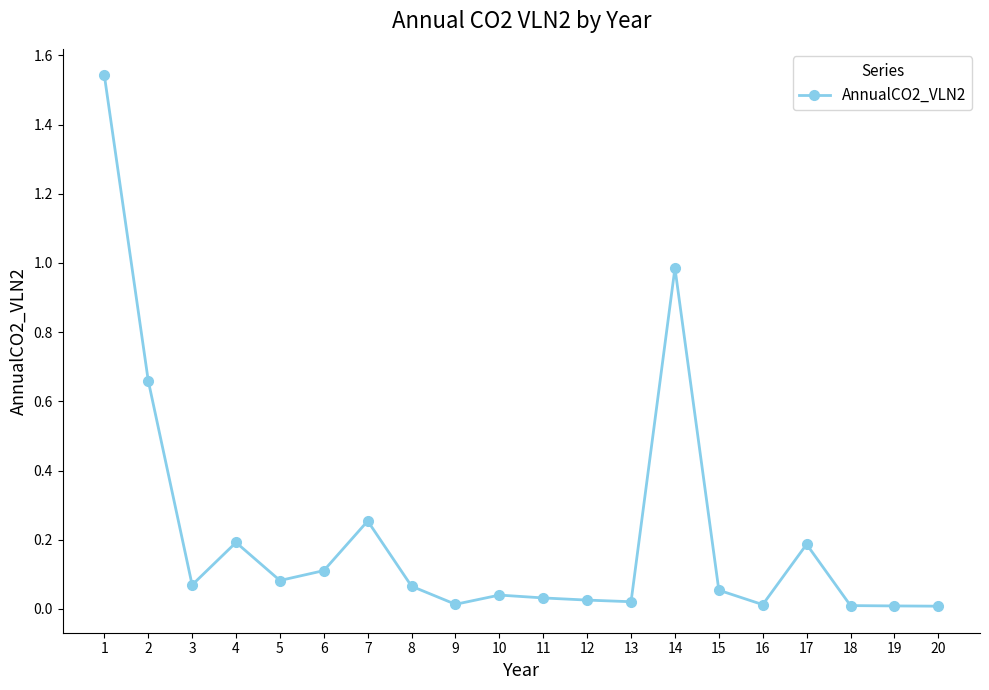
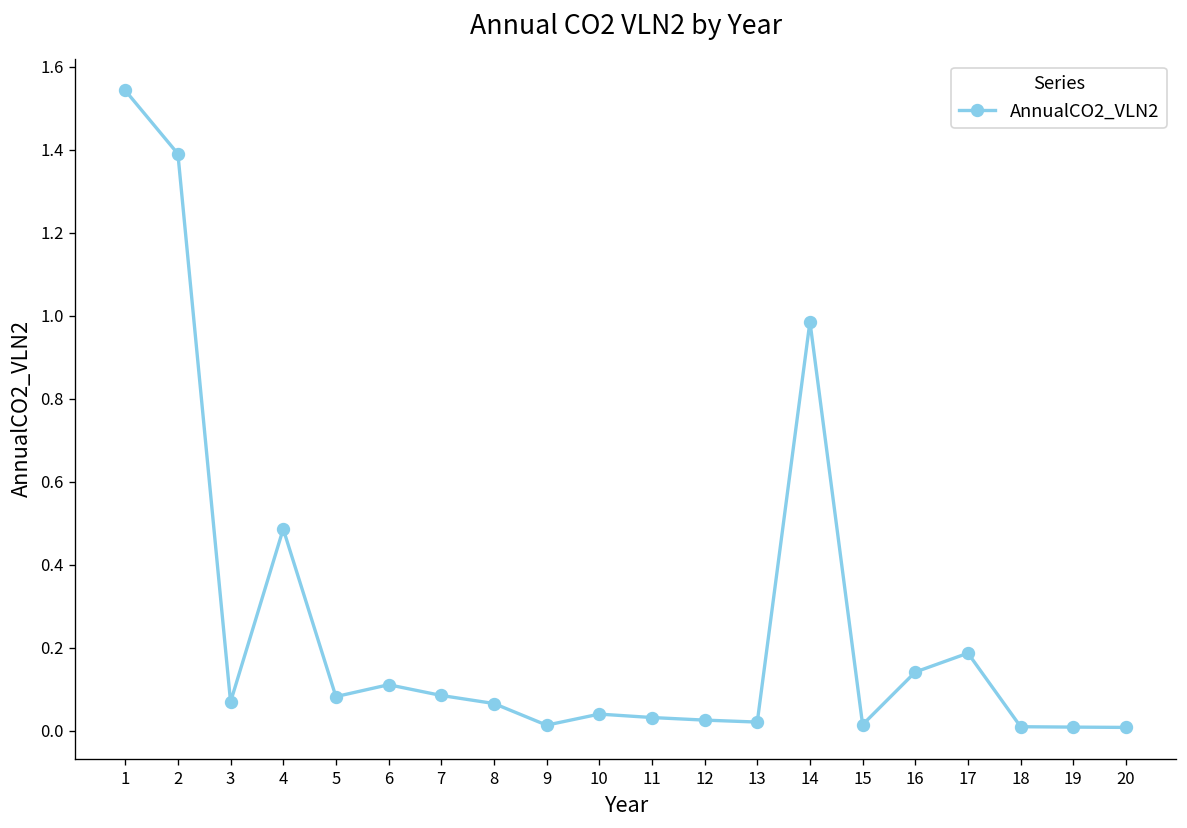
2: 0.66 -> 1.39
4: 0.19 -> 0.49
7: 0.25 -> 0.08
15: 0.05 -> 0.01
16: 0.01 -> 0.14
